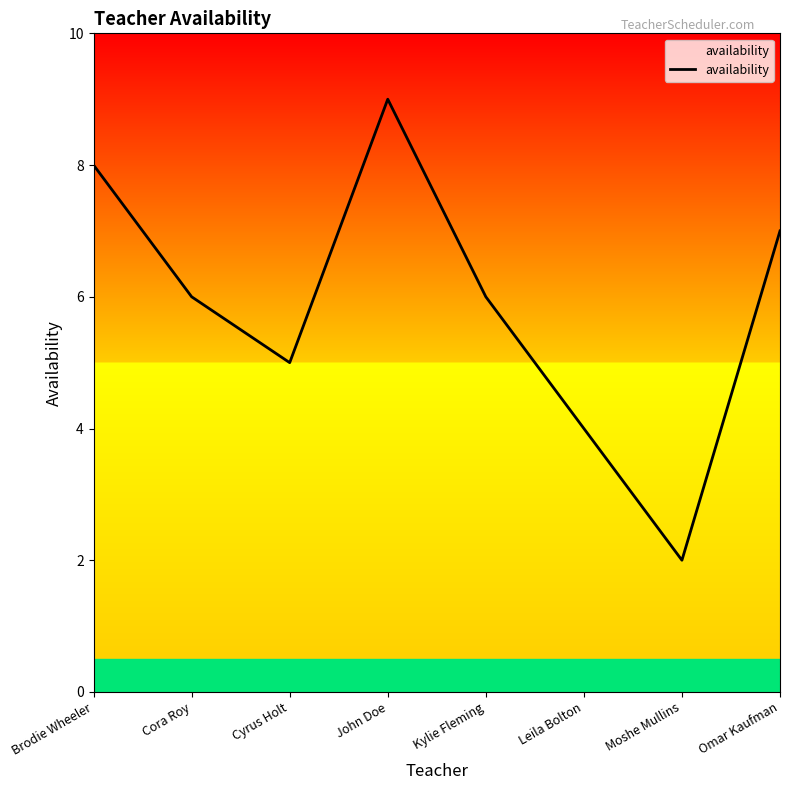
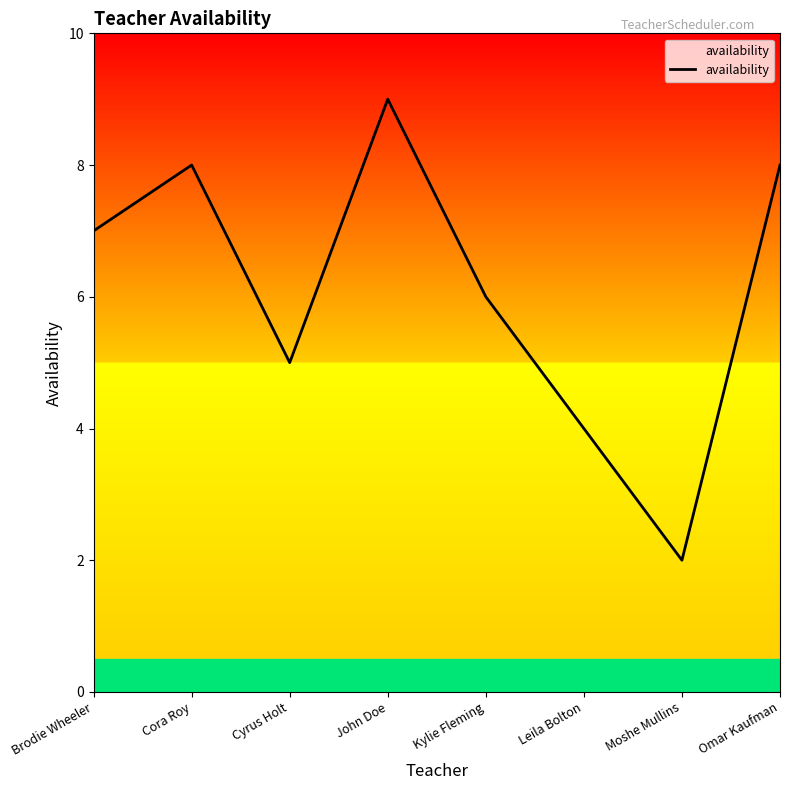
Brodie Wheeler: 8 -> 7
Cora Roy: 6 -> 8
Omar Kaufman: 7 -> 8
